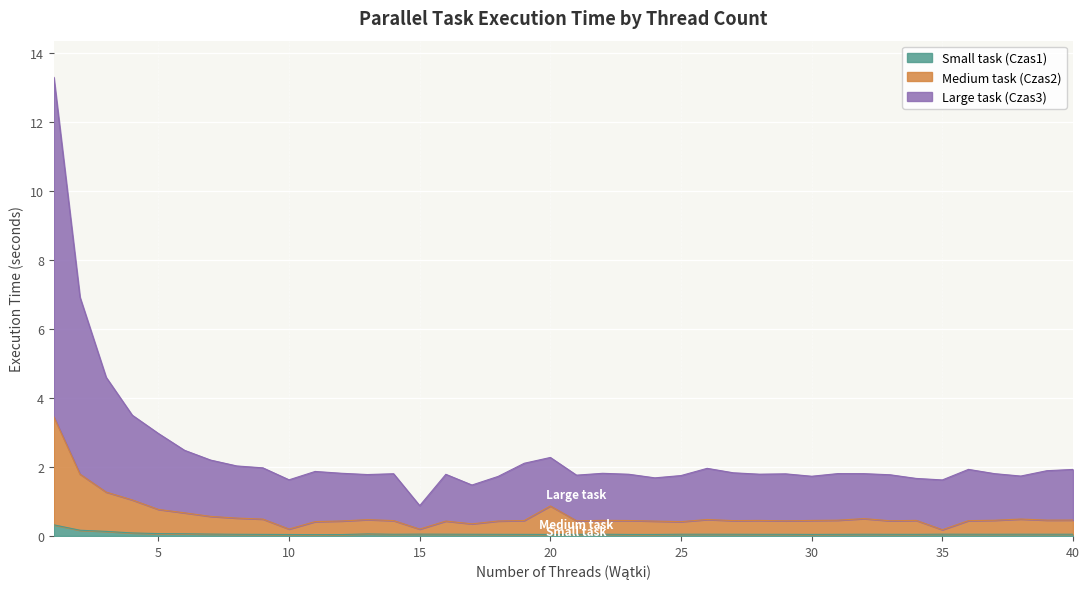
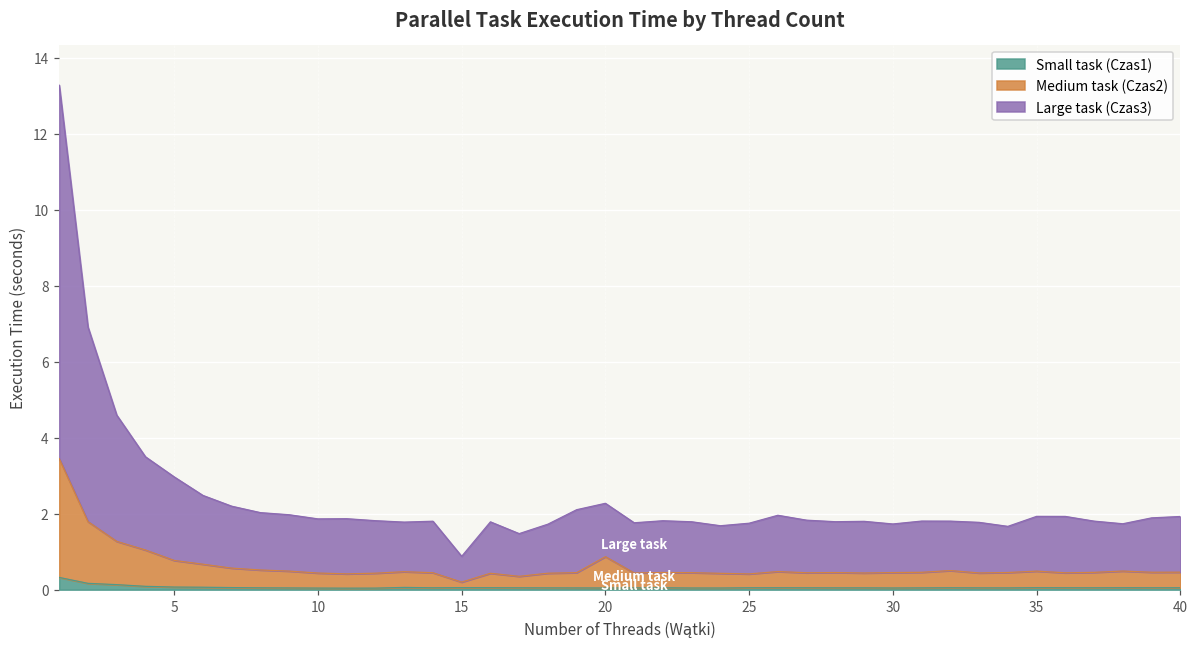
Medium task (Czas2), 10: 0.2 -> 0.4
Medium task (Czas2), 35: 0.1 -> 0.4
